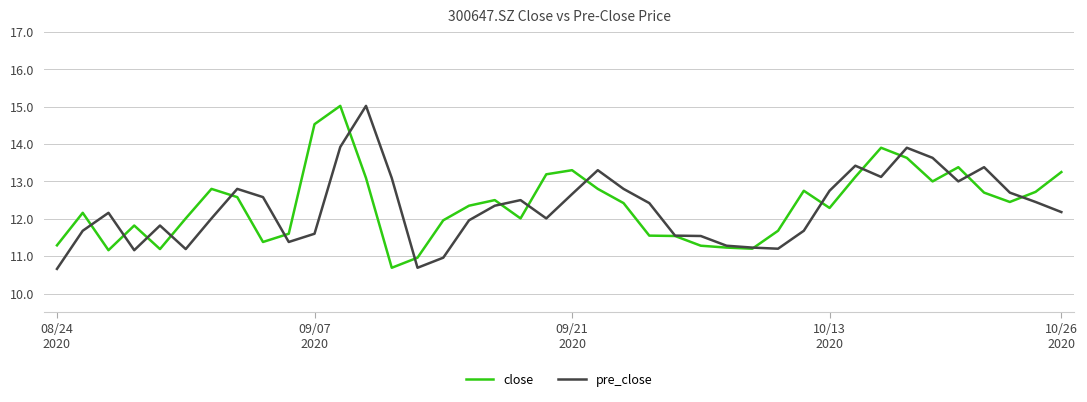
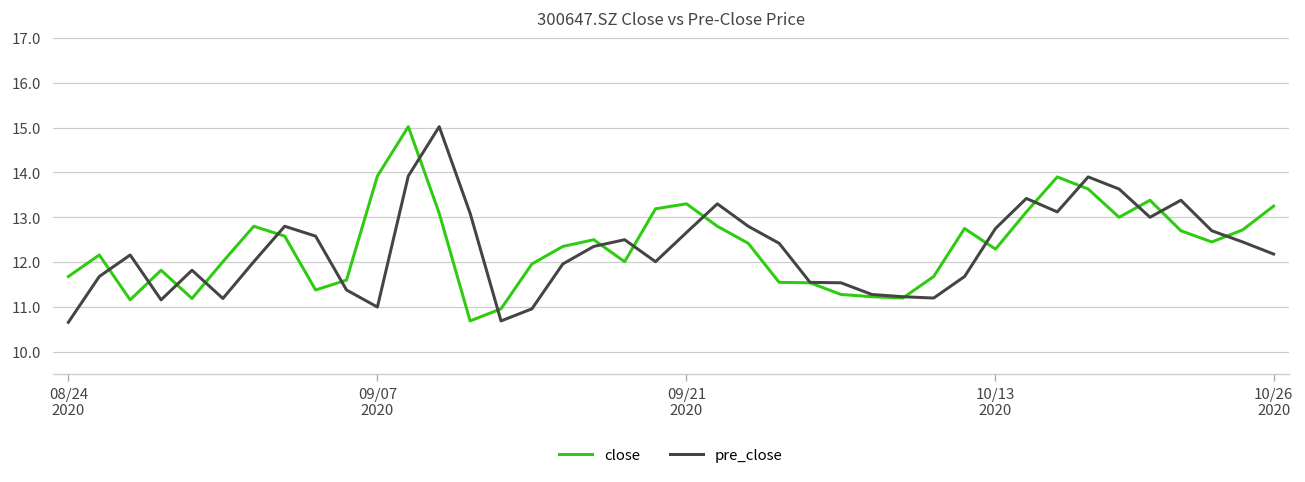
close, 08/24 2020: 11.3 -> 11.7
close, 09/07 2020: 14.5 -> 13.9
pre_close, 09/07 2020: 11.6 -> 11.0
